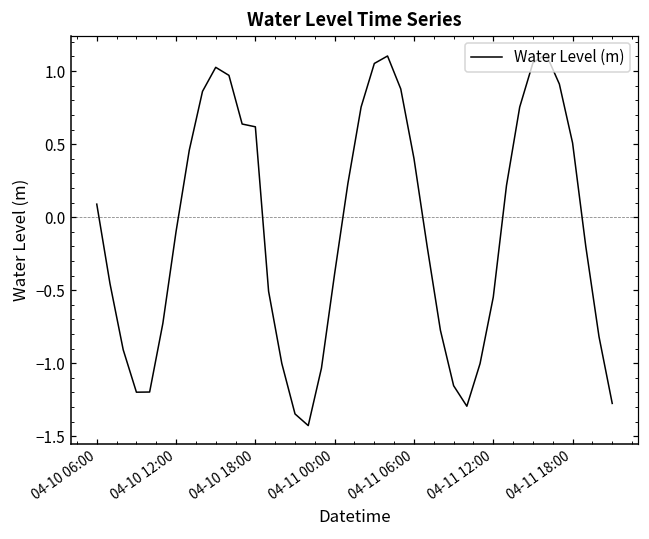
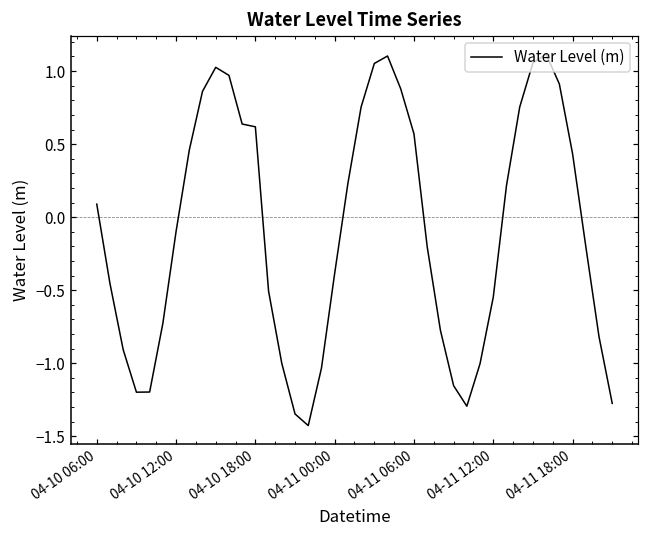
04-11 06:00: 0.40 -> 0.57
04-11 18:00: 0.51 -> 0.43
